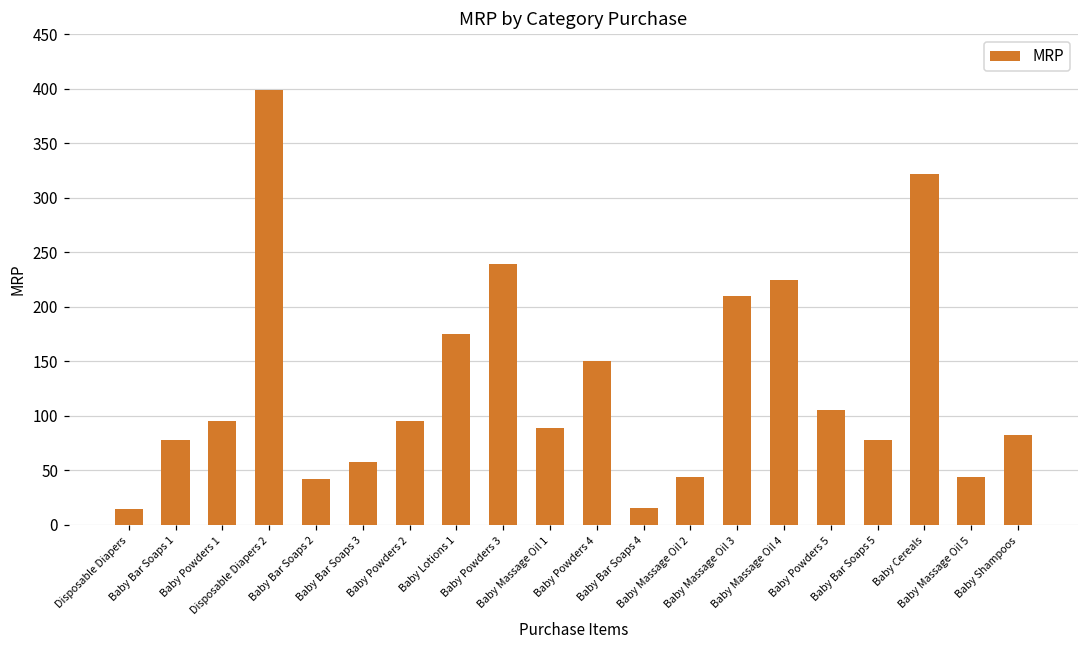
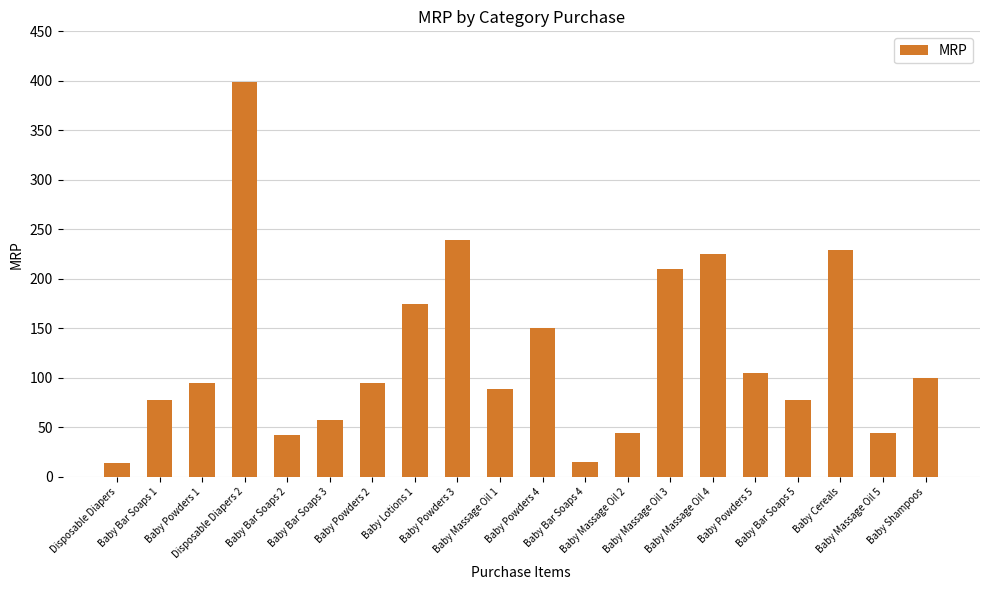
Baby Cereals: 320 -> 230
Baby Shampoos: 80 -> 100
